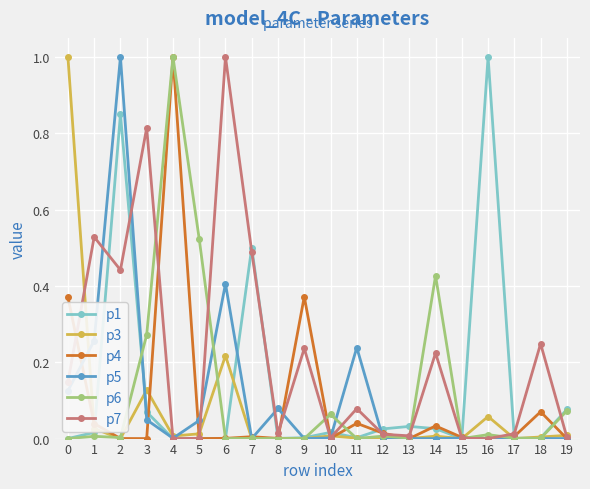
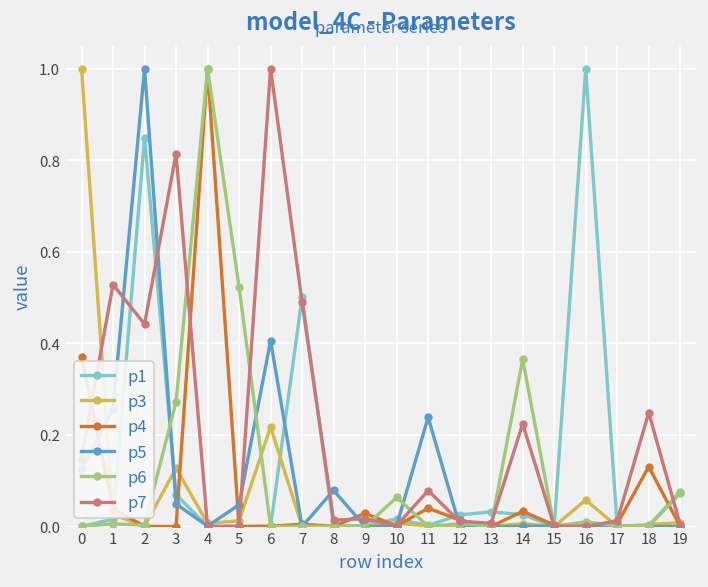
p4, 9: 0.37 -> 0.03
p7, 9: 0.24 -> 0.02
p6, 14: 0.43 -> 0.37
p4, 18: 0.07 -> 0.13
